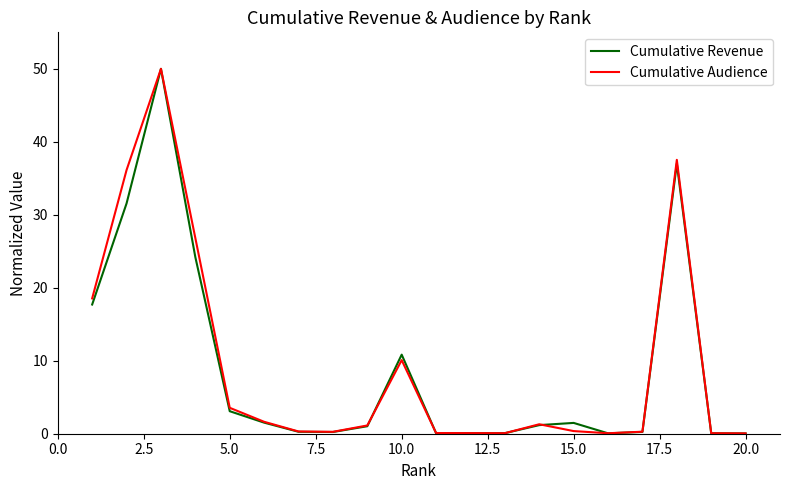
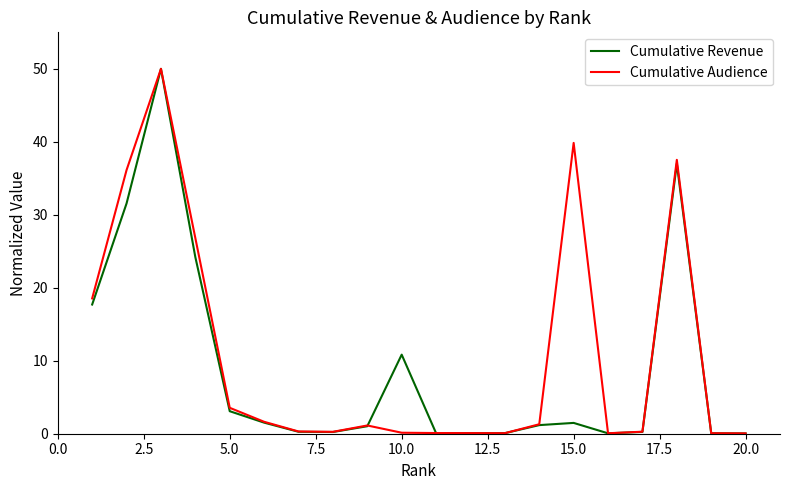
Cumulative Audience, 10.0: 10 -> 0
Cumulative Audience, 15.0: 0 -> 40
